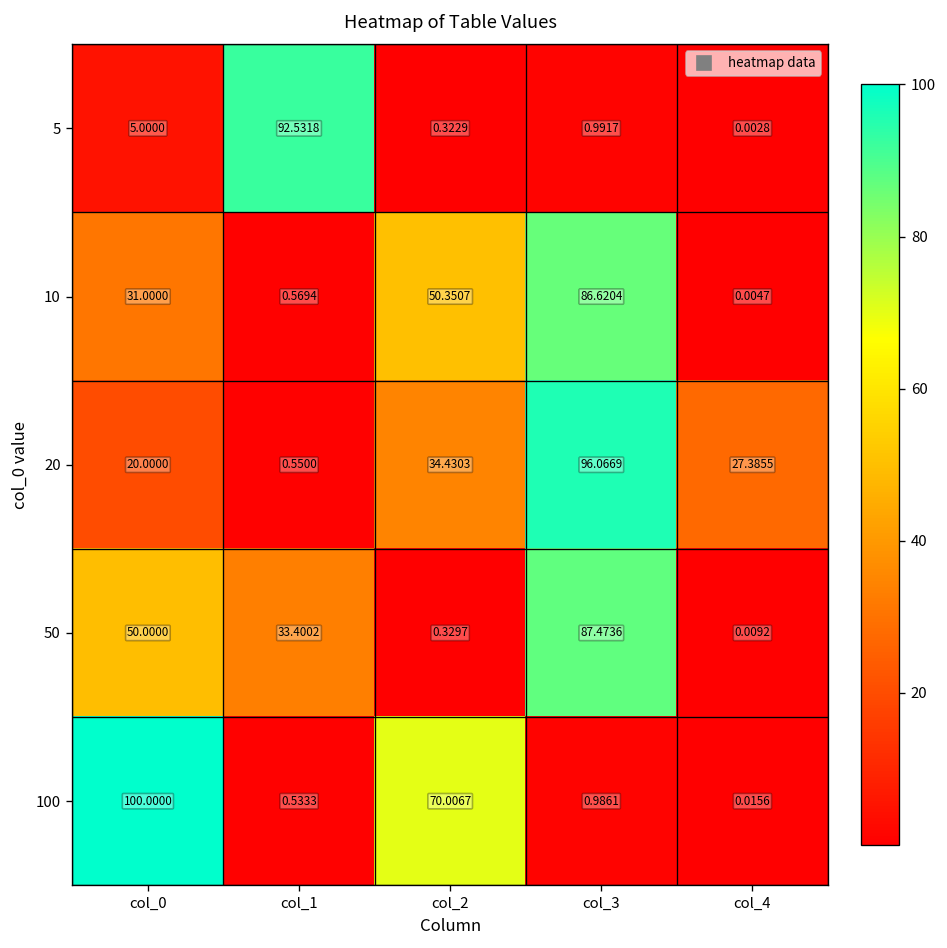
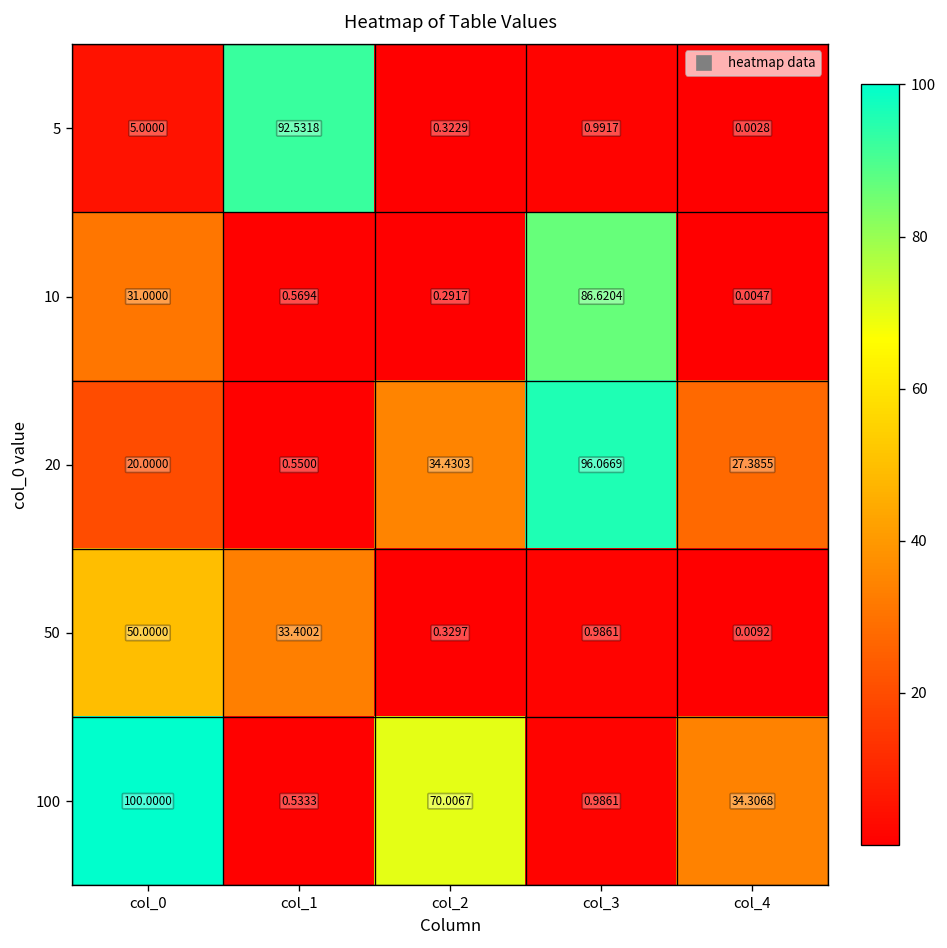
10, col_2: 50.3507 -> 0.2917
50, col_3: 87.4736 -> 0.9861
100, col_4: 0.0156 -> 34.3068
